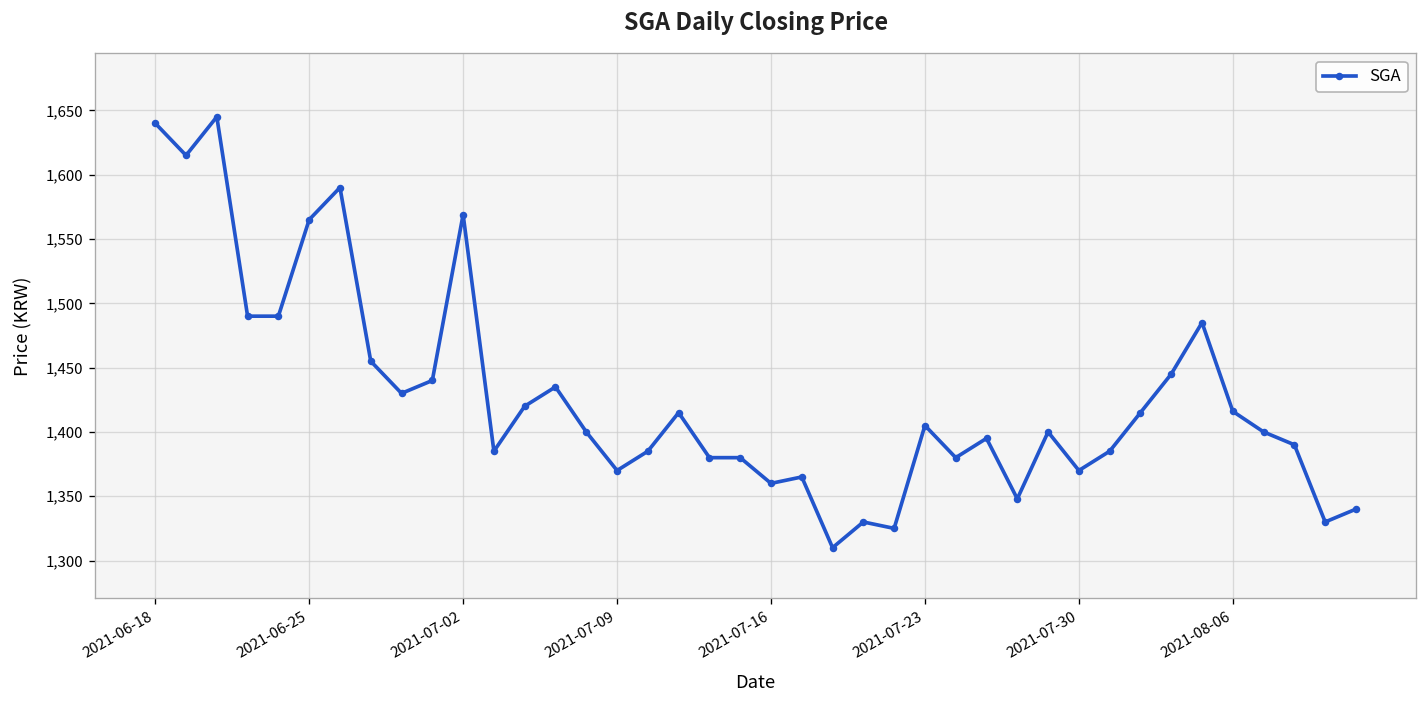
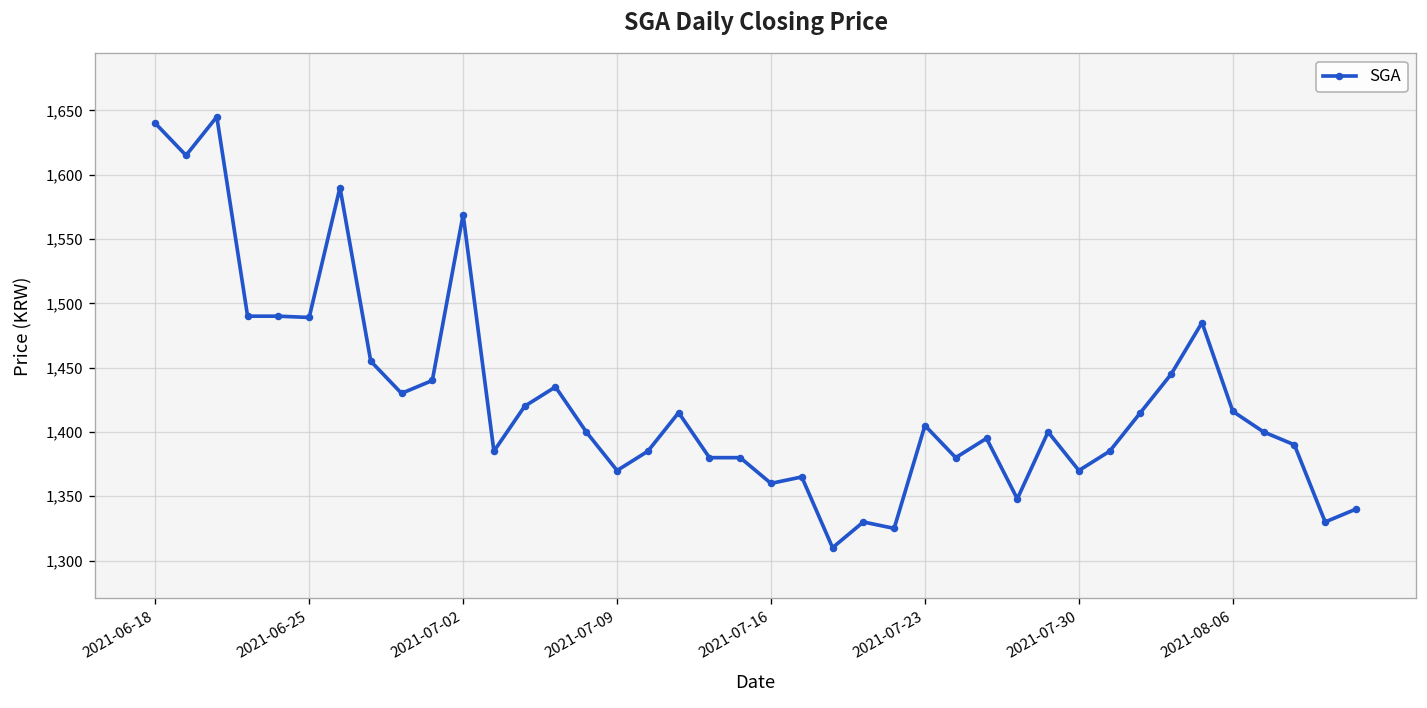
2021-06-25: 1,565 -> 1,489
